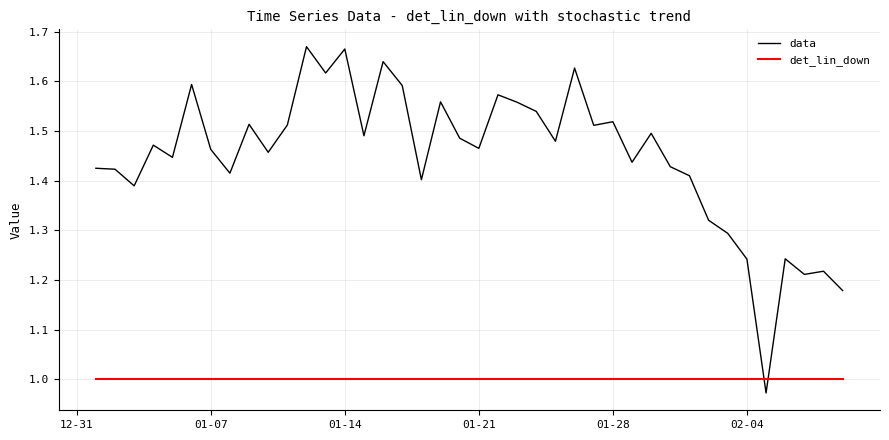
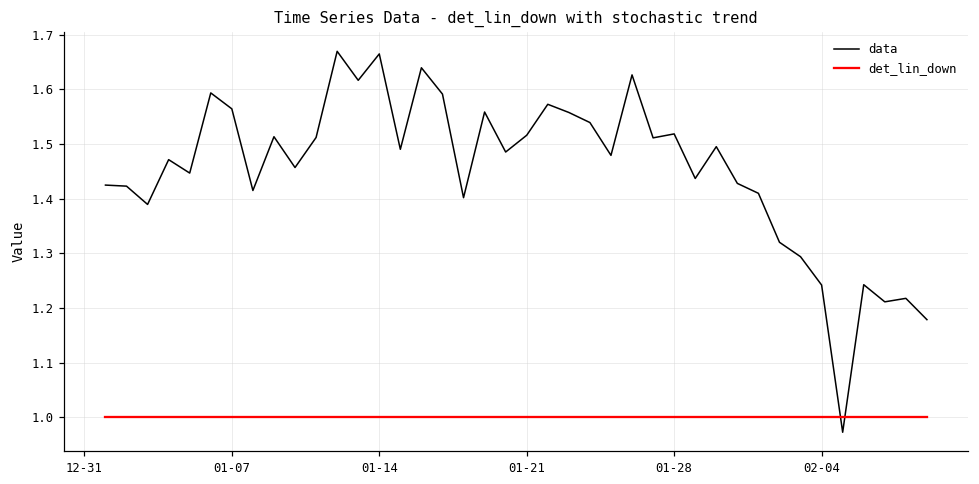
data, 01-07: 1.46 -> 1.56
data, 01-21: 1.47 -> 1.52
